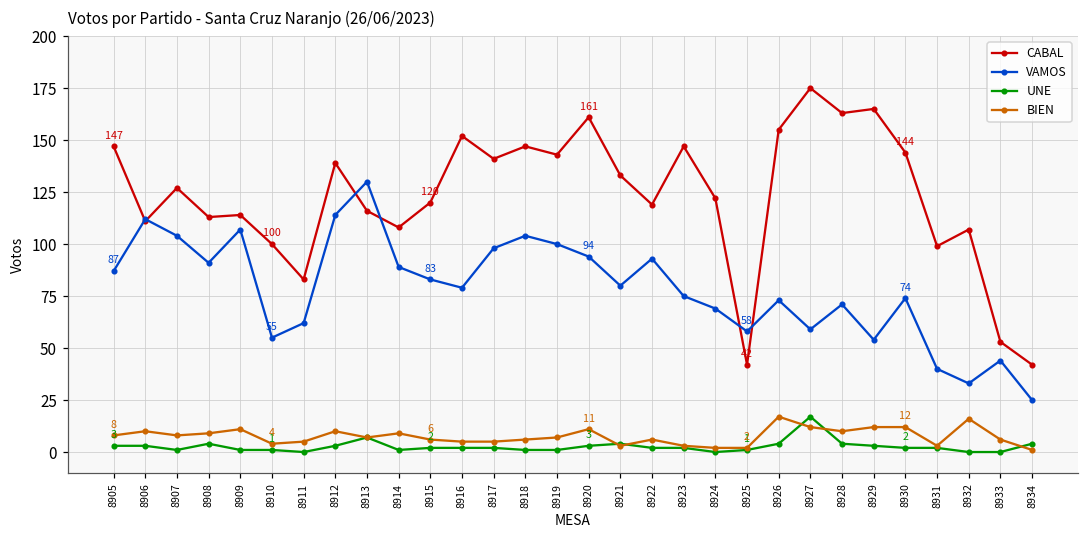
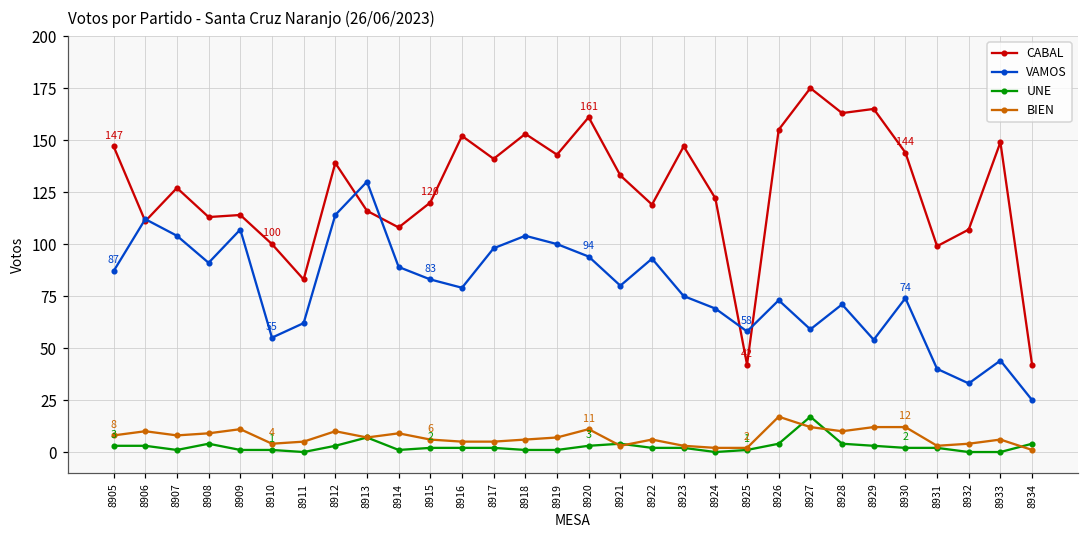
CABAL, 8918: 147 -> 153
BIEN, 8932: 16 -> 4
CABAL, 8933: 53 -> 149
